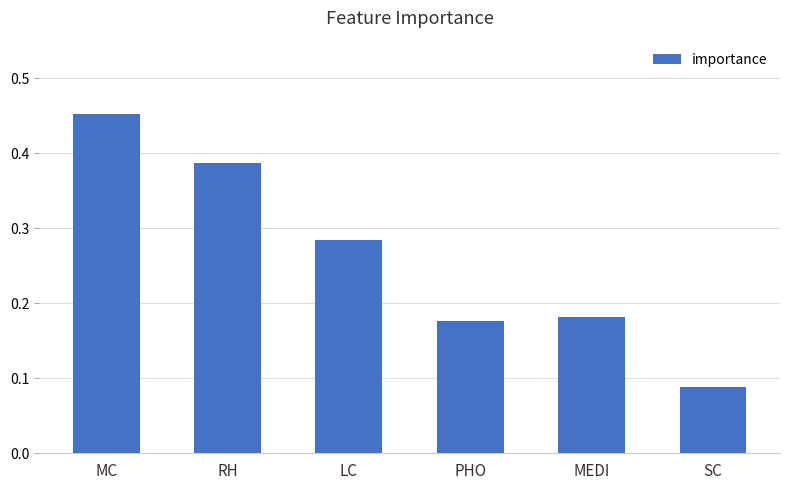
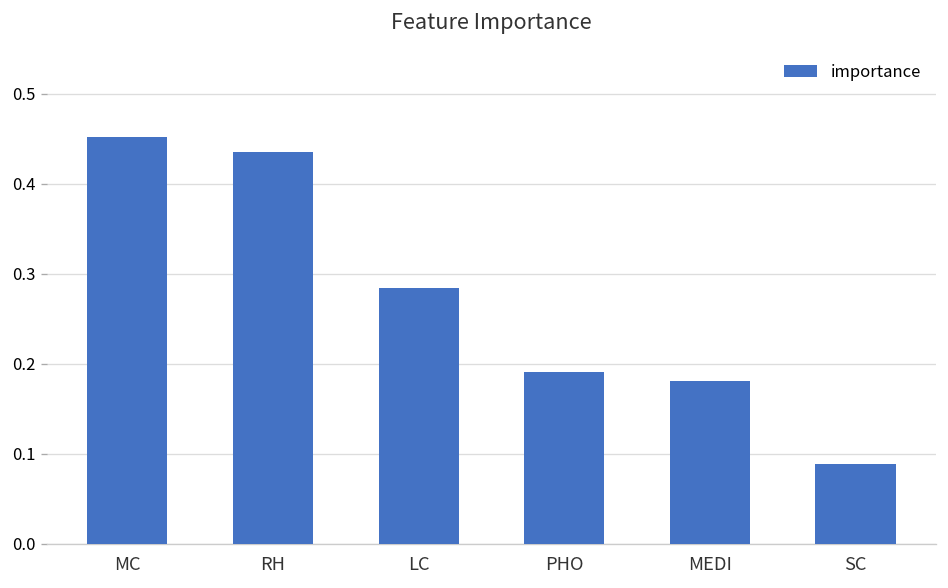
RH: 0.39 -> 0.44
PHO: 0.18 -> 0.19
